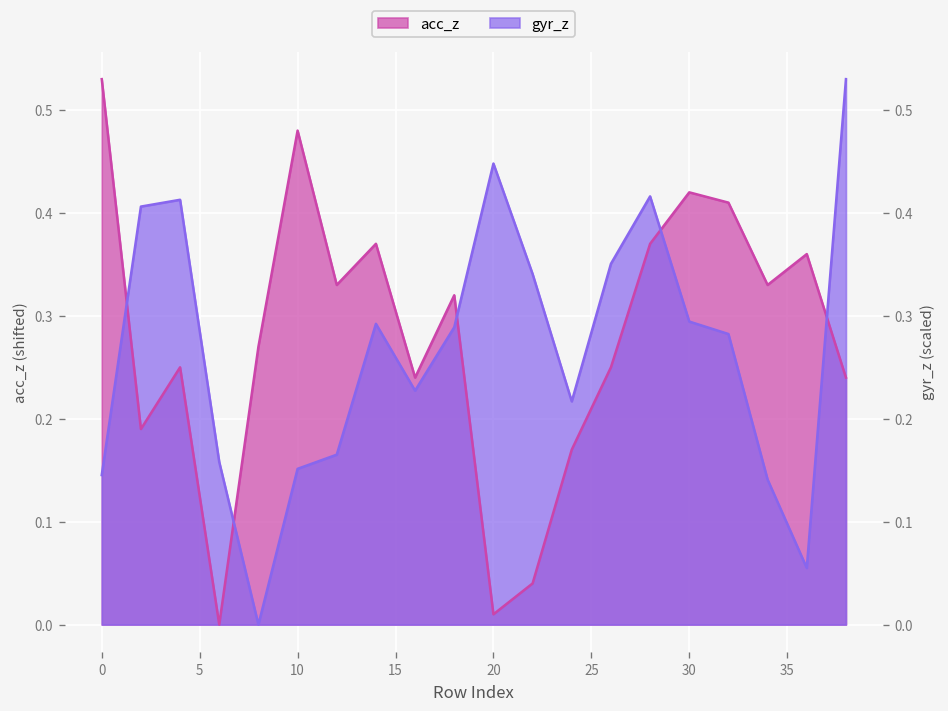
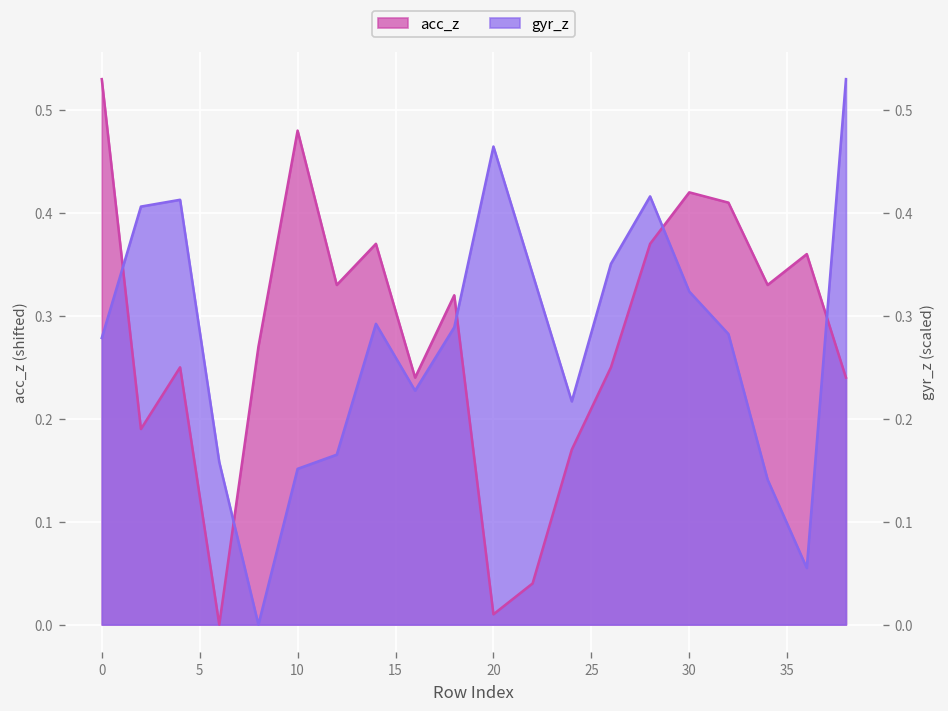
gyr_z, 0: 0.15 -> 0.28
gyr_z, 20: 0.45 -> 0.46
gyr_z, 30: 0.29 -> 0.32
